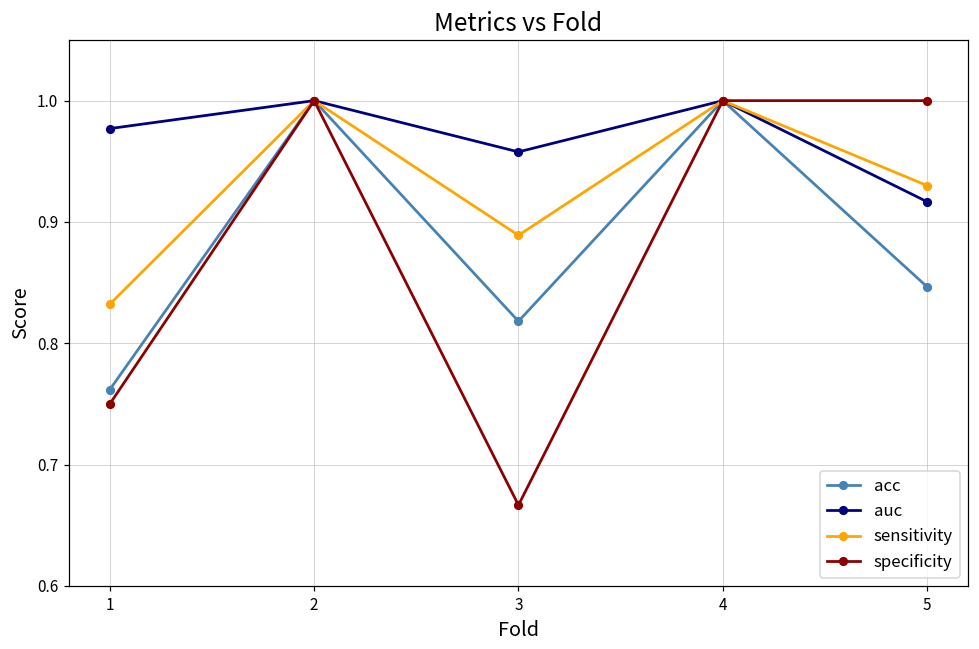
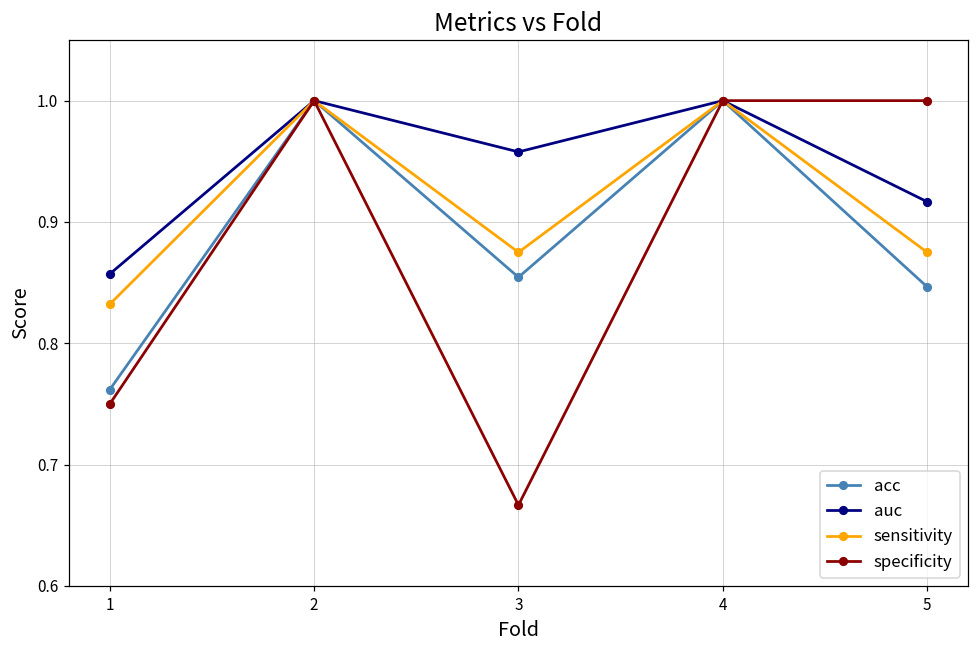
auc, 1: 0.977 -> 0.857
acc, 3: 0.818 -> 0.854
sensitivity, 3: 0.889 -> 0.875
sensitivity, 5: 0.930 -> 0.875
